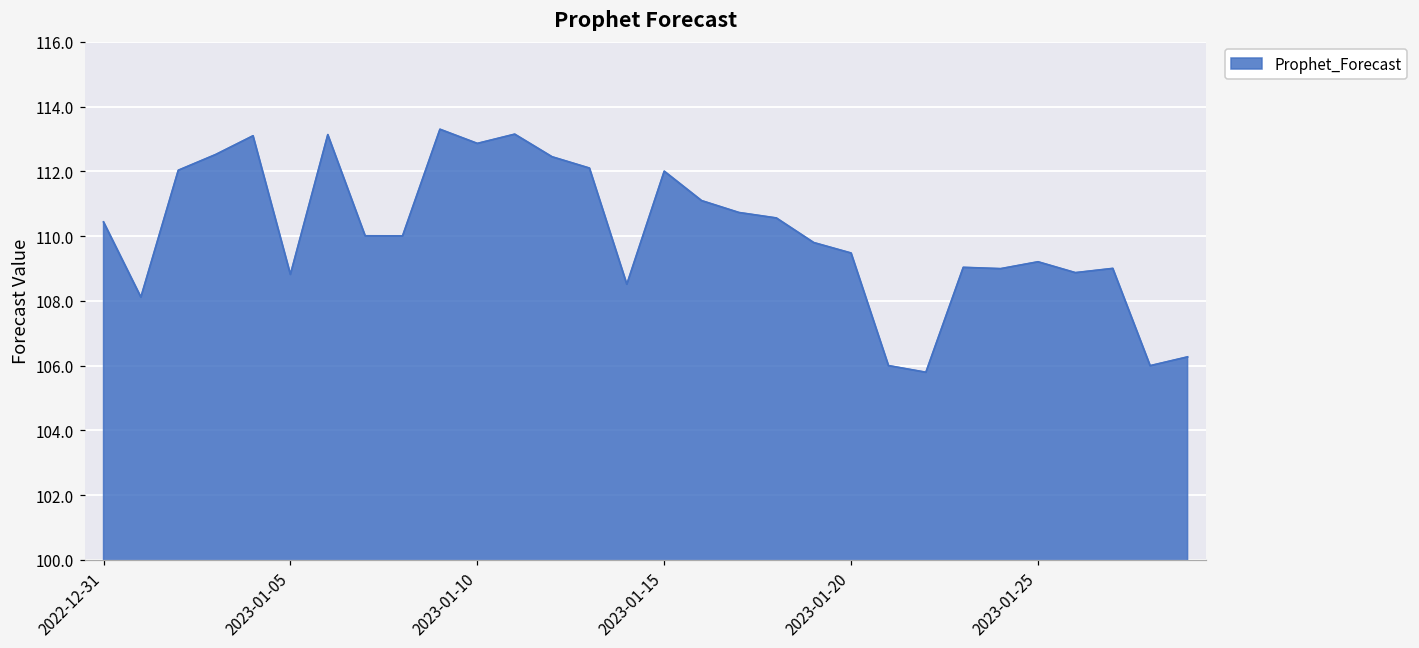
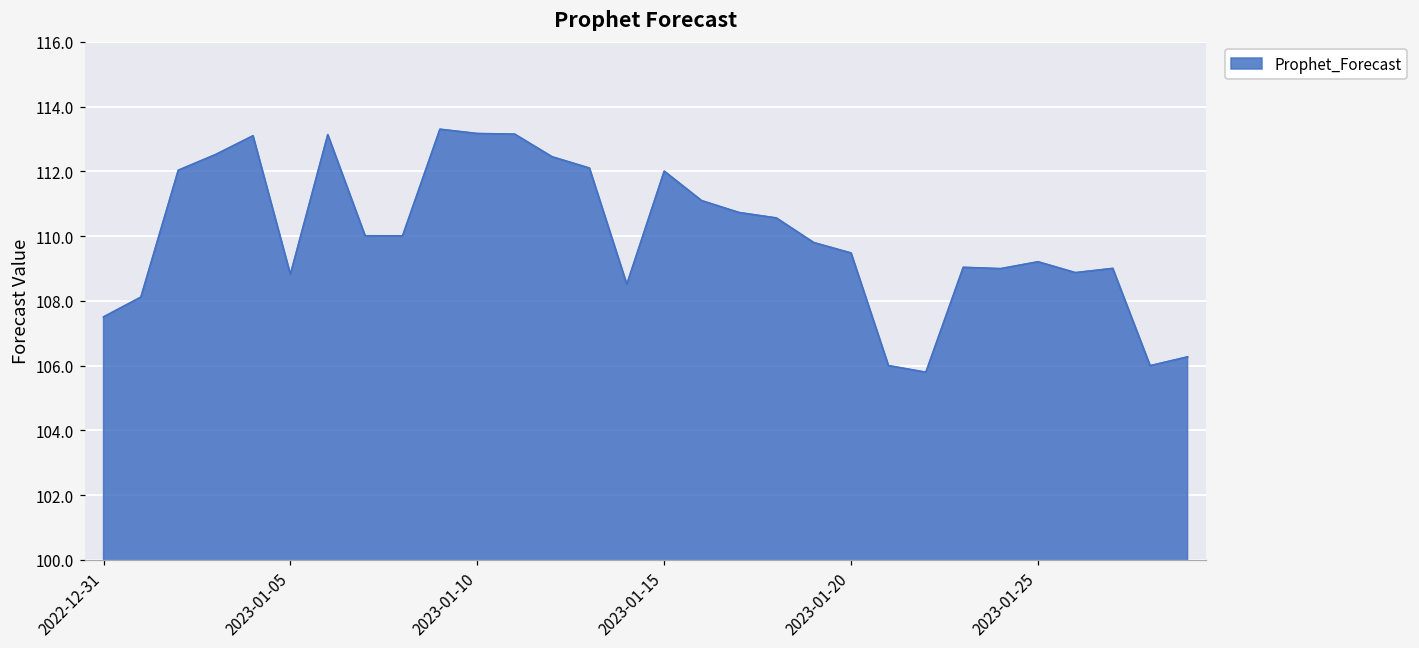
2022-12-31: 110.4 -> 107.5
2023-01-10: 112.9 -> 113.2
